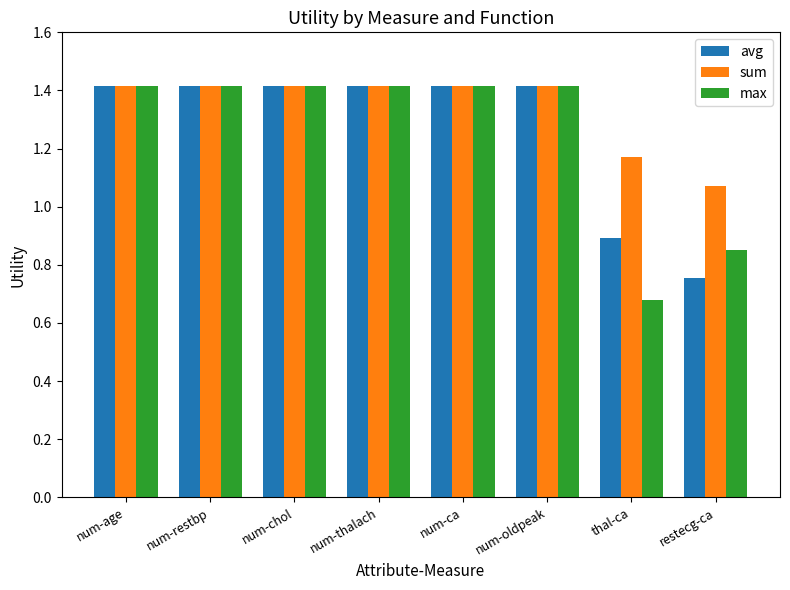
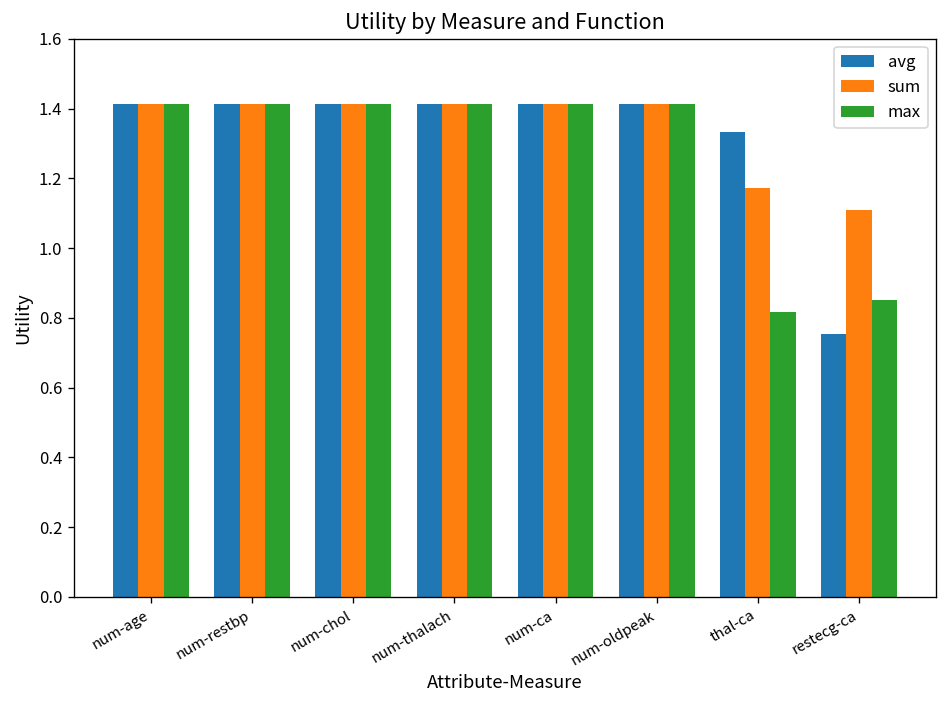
avg, thal-ca: 0.89 -> 1.33
max, thal-ca: 0.68 -> 0.82
sum, restecg-ca: 1.07 -> 1.11
